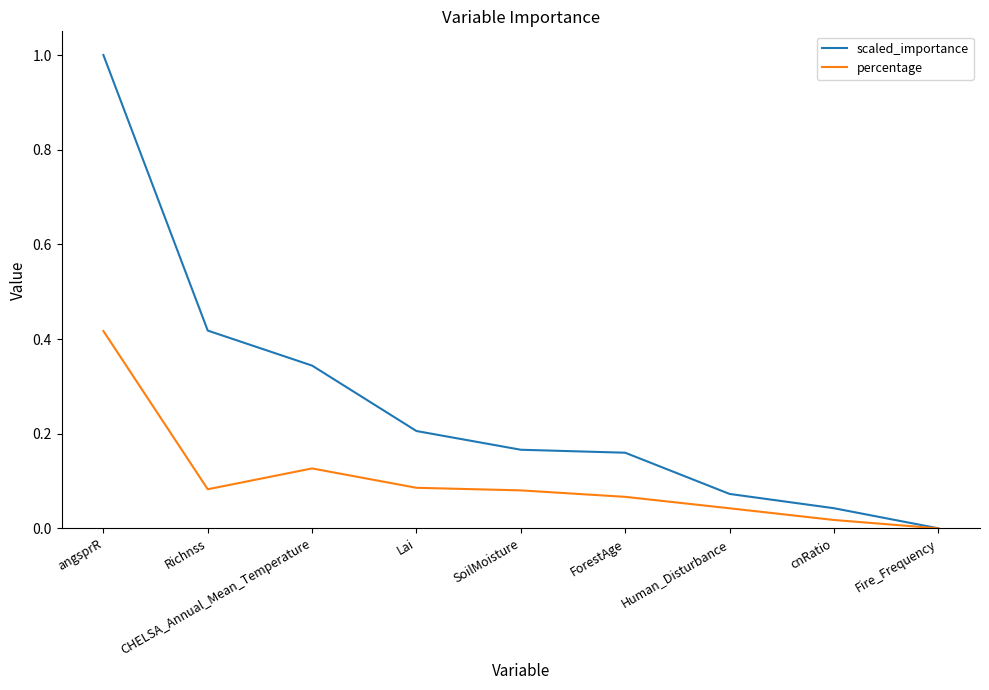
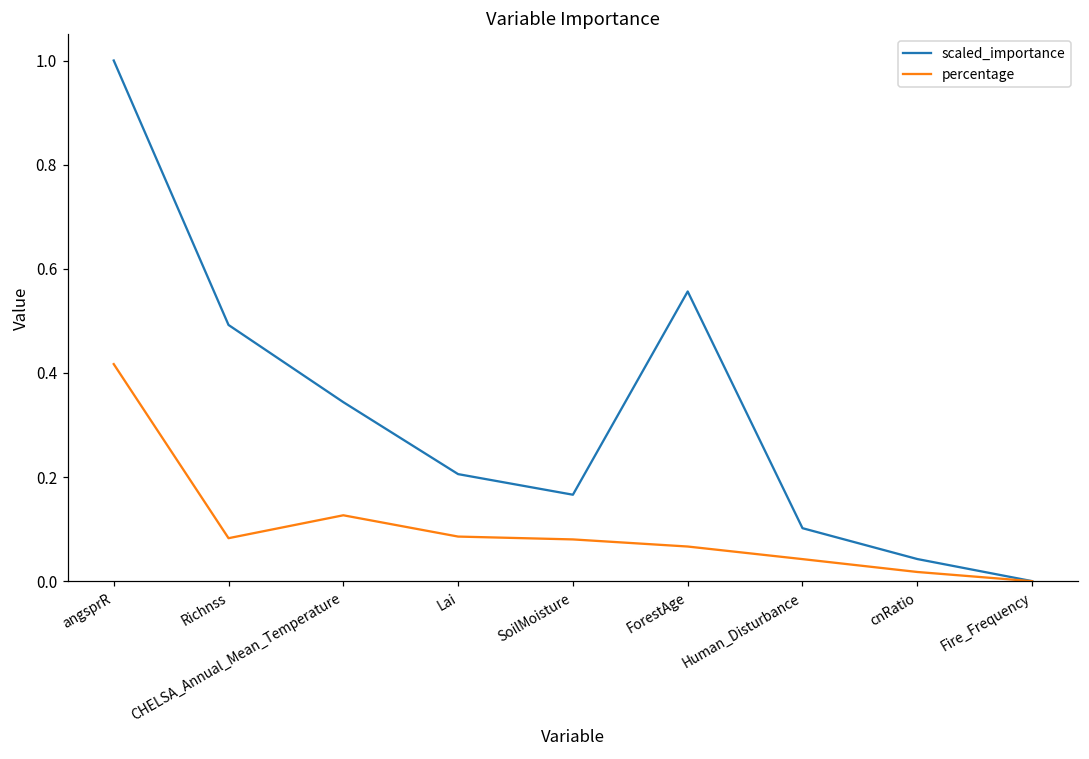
scaled_importance, Richnss: 0.42 -> 0.49
scaled_importance, ForestAge: 0.16 -> 0.56
scaled_importance, Human_Disturbance: 0.07 -> 0.10
